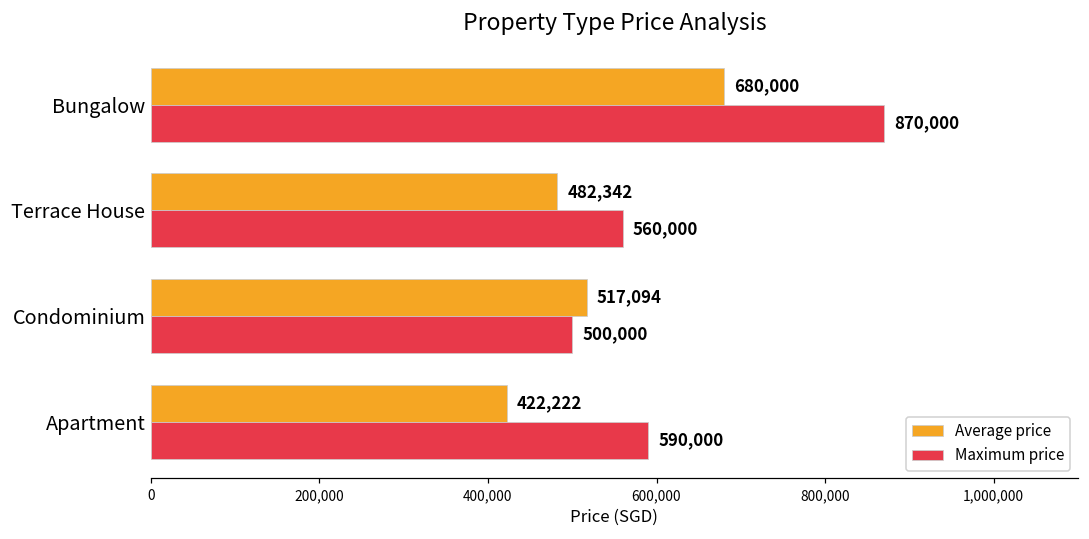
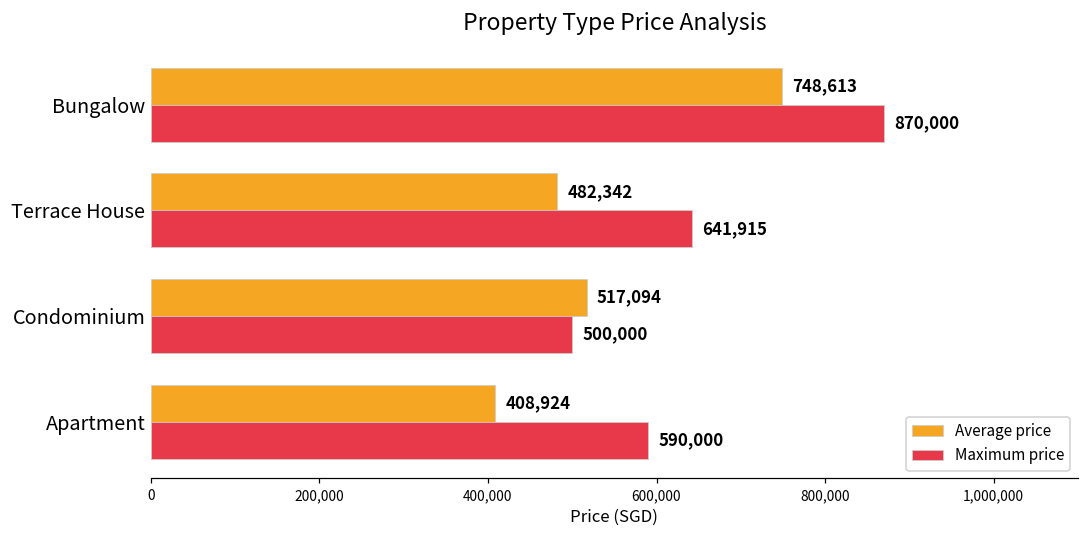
Average price, Bungalow: 680,000 -> 748,613
Maximum price, Terrace House: 560,000 -> 641,915
Average price, Apartment: 422,222 -> 408,924
